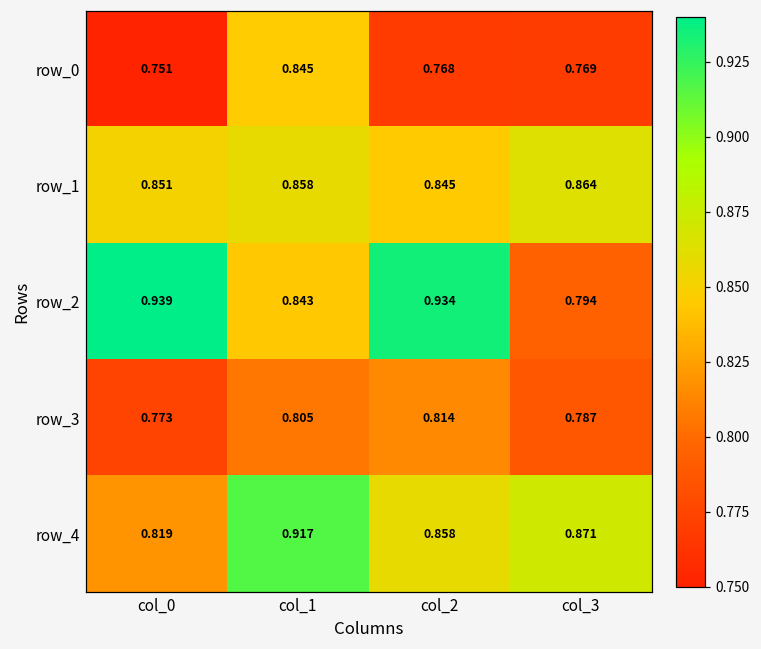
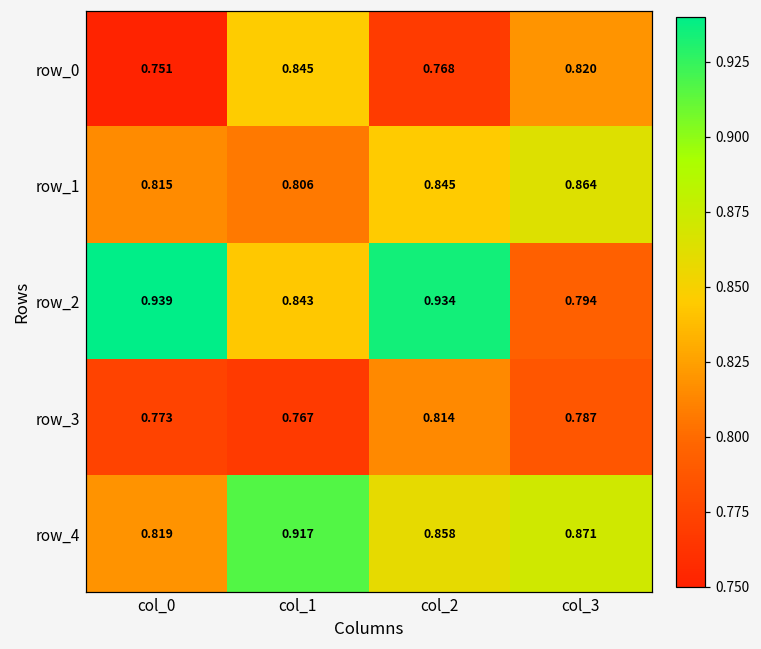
row_0, col_3: 0.769 -> 0.820
row_1, col_0: 0.851 -> 0.815
row_1, col_1: 0.858 -> 0.806
row_3, col_1: 0.805 -> 0.767
